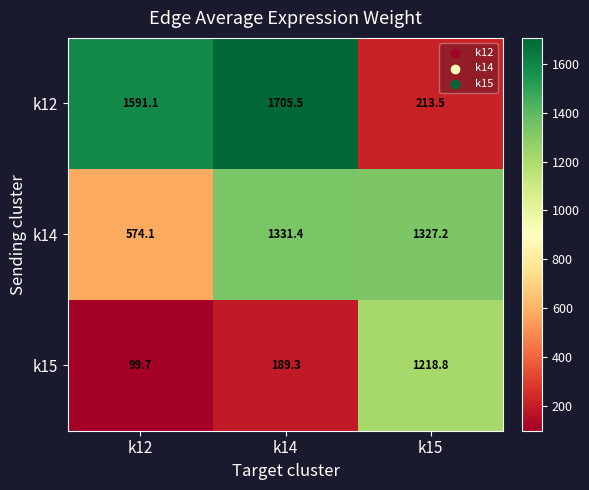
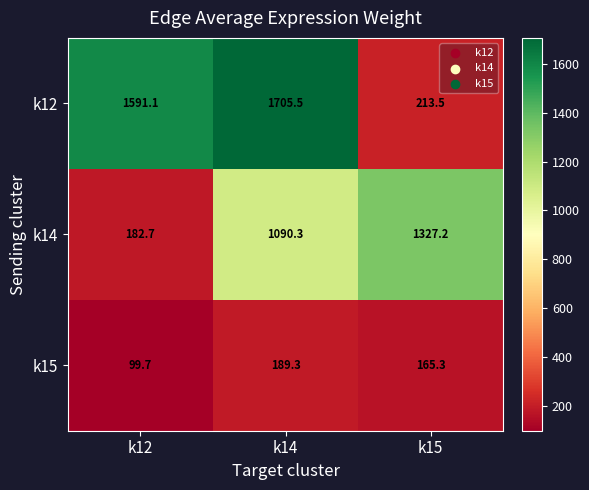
k14, k12: 574.1 -> 182.7
k14, k14: 1331.4 -> 1090.3
k15, k15: 1218.8 -> 165.3
